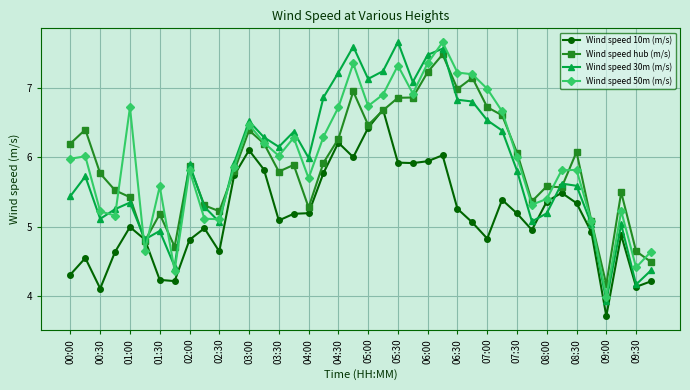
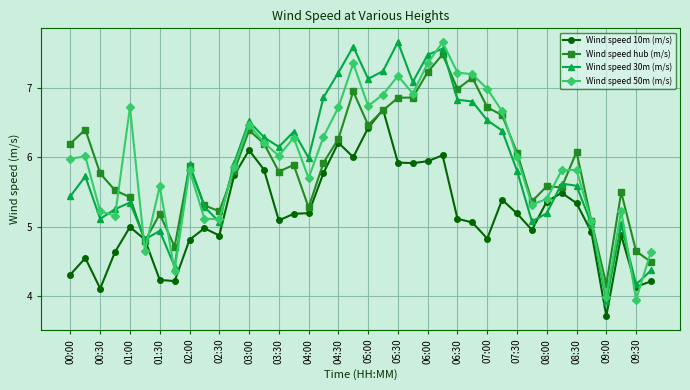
Wind speed 10m (m/s), 02:30: 4.6 -> 4.9
Wind speed 50m (m/s), 05:30: 7.3 -> 7.2
Wind speed 10m (m/s), 06:30: 5.3 -> 5.1
Wind speed 50m (m/s), 09:30: 4.4 -> 3.9
